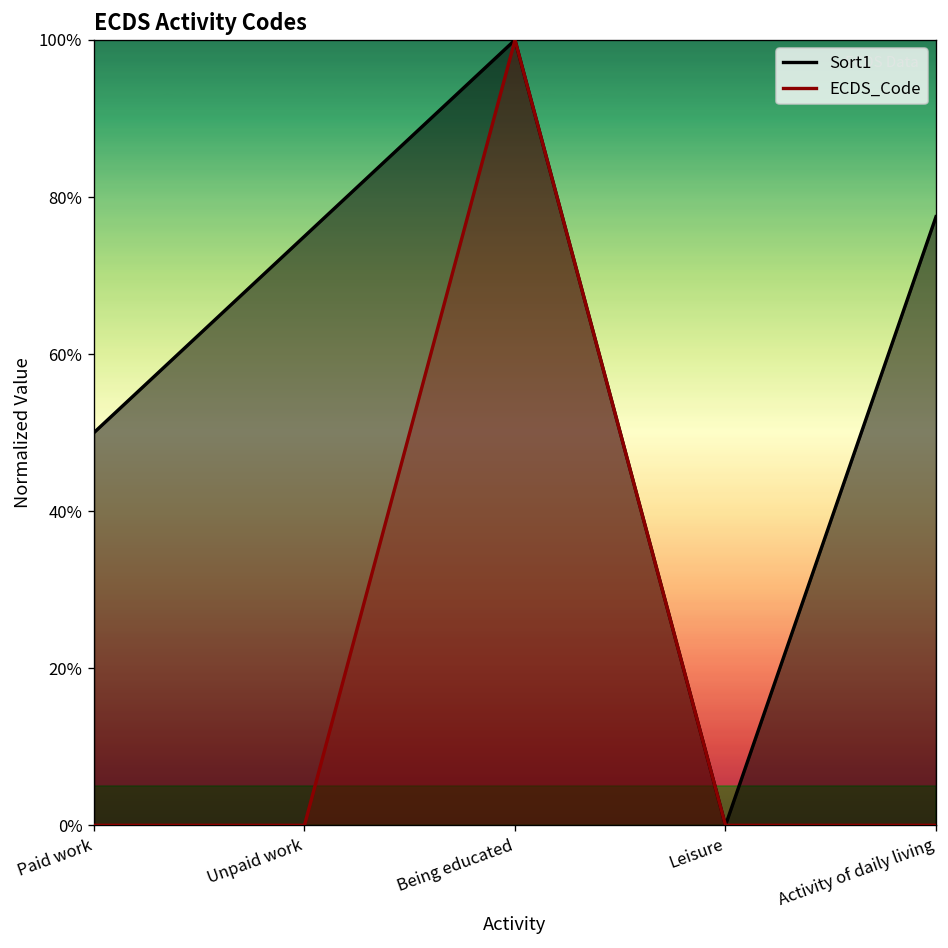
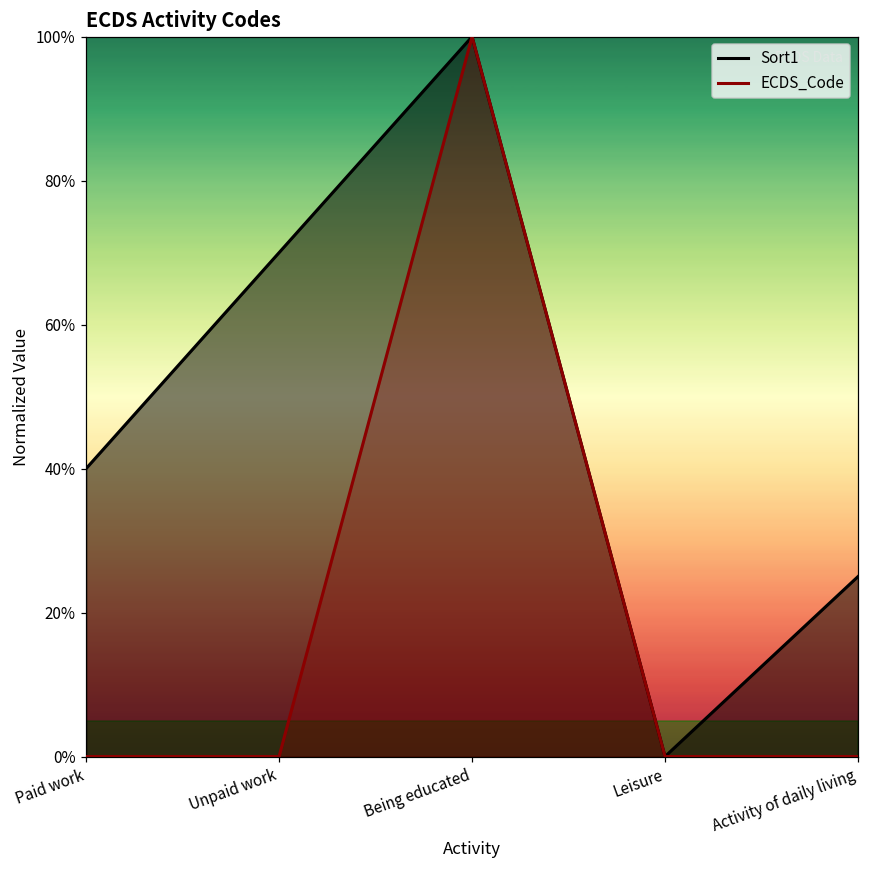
Sort1, Paid work: 50% -> 40%
Sort1, Unpaid work: 75% -> 70%
Sort1, Activity of daily living: 78% -> 25%
